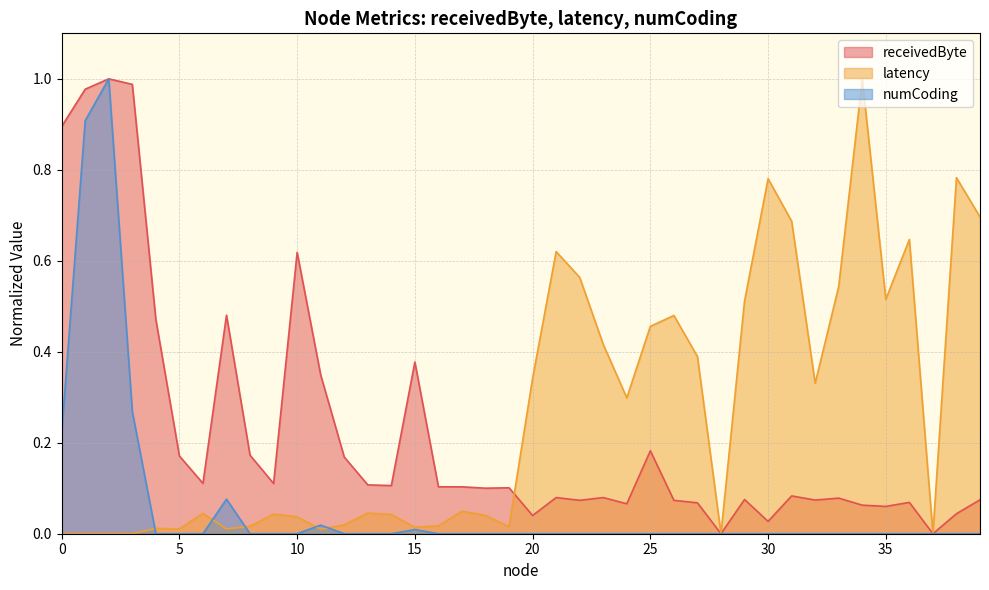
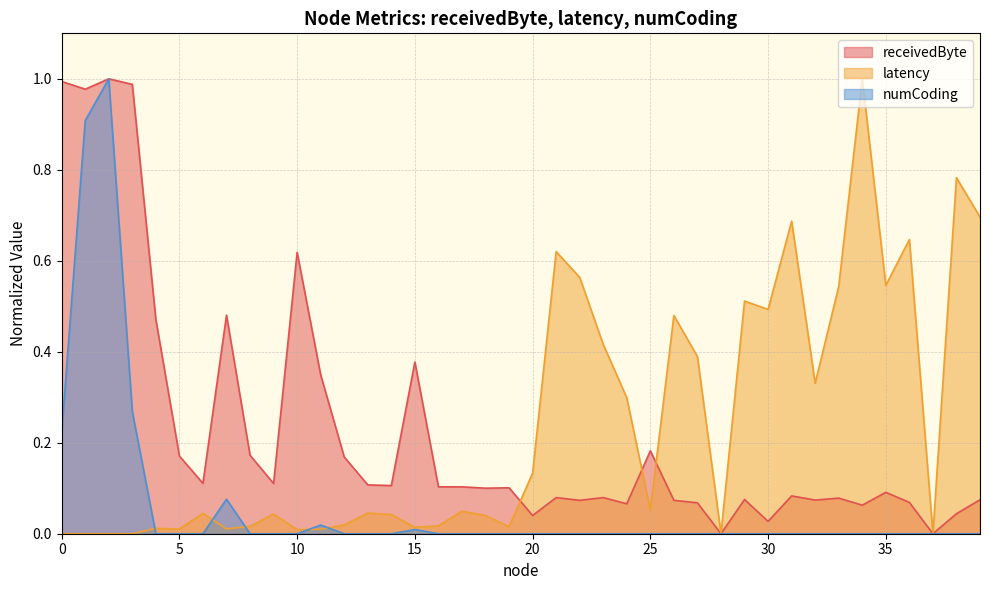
receivedByte, 0: 0.90 -> 0.99
latency, 10: 0.04 -> 0.01
latency, 20: 0.34 -> 0.13
latency, 25: 0.46 -> 0.05
latency, 30: 0.78 -> 0.49
receivedByte, 35: 0.06 -> 0.09
latency, 35: 0.52 -> 0.55
